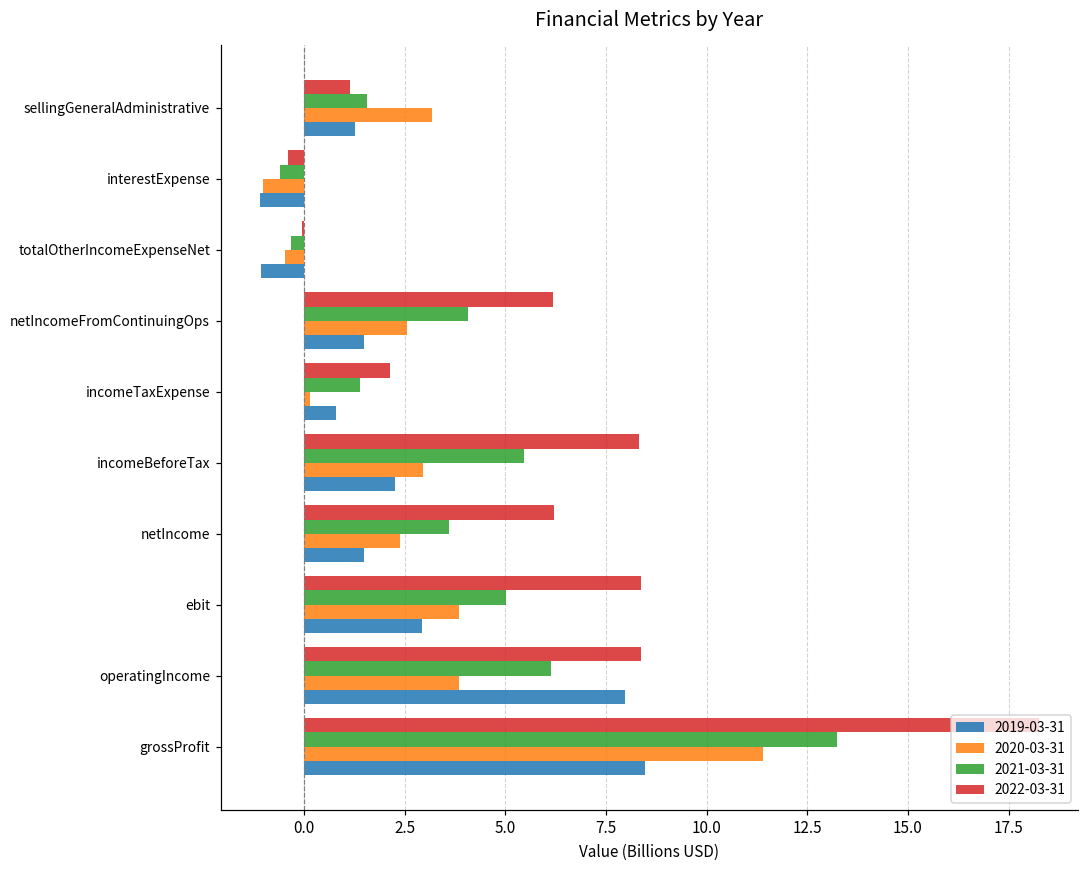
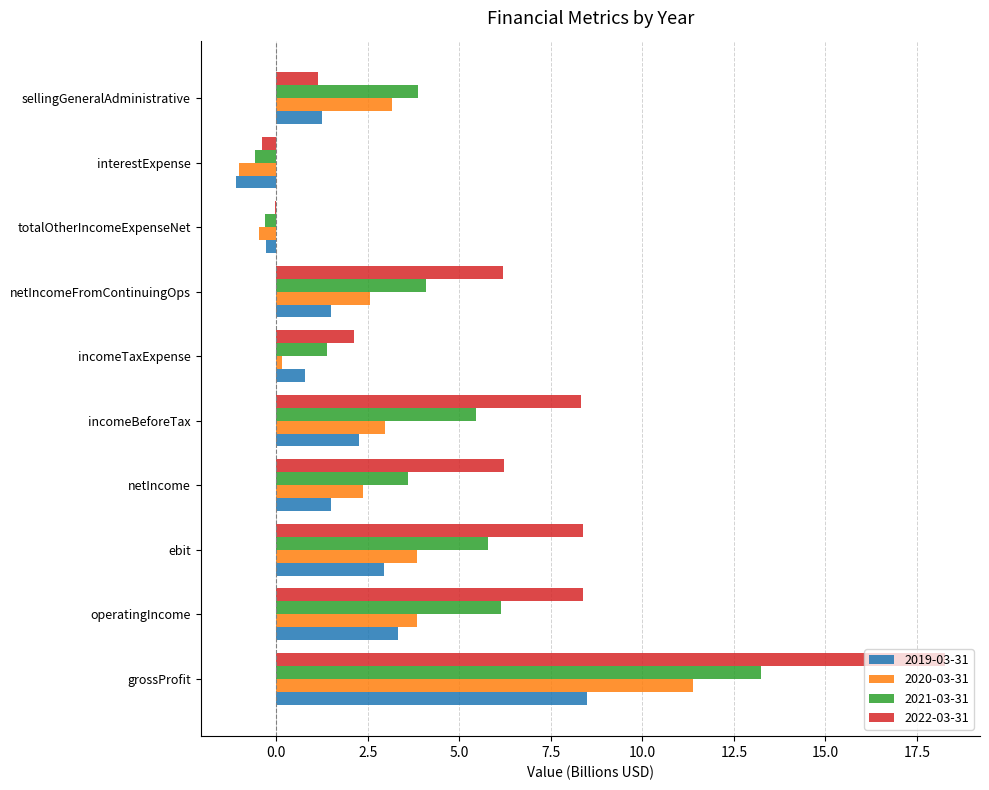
2021-03-31, sellingGeneralAdministrative: 1.6 -> 3.9
2019-03-31, totalOtherIncomeExpenseNet: -1.1 -> -0.3
2021-03-31, ebit: 5.0 -> 5.8
2019-03-31, operatingIncome: 8.0 -> 3.3
